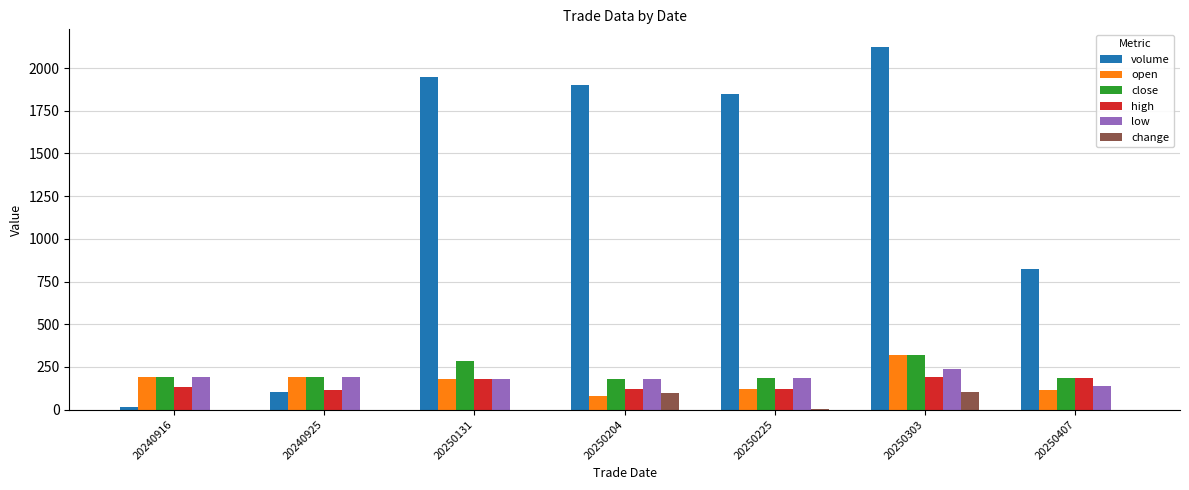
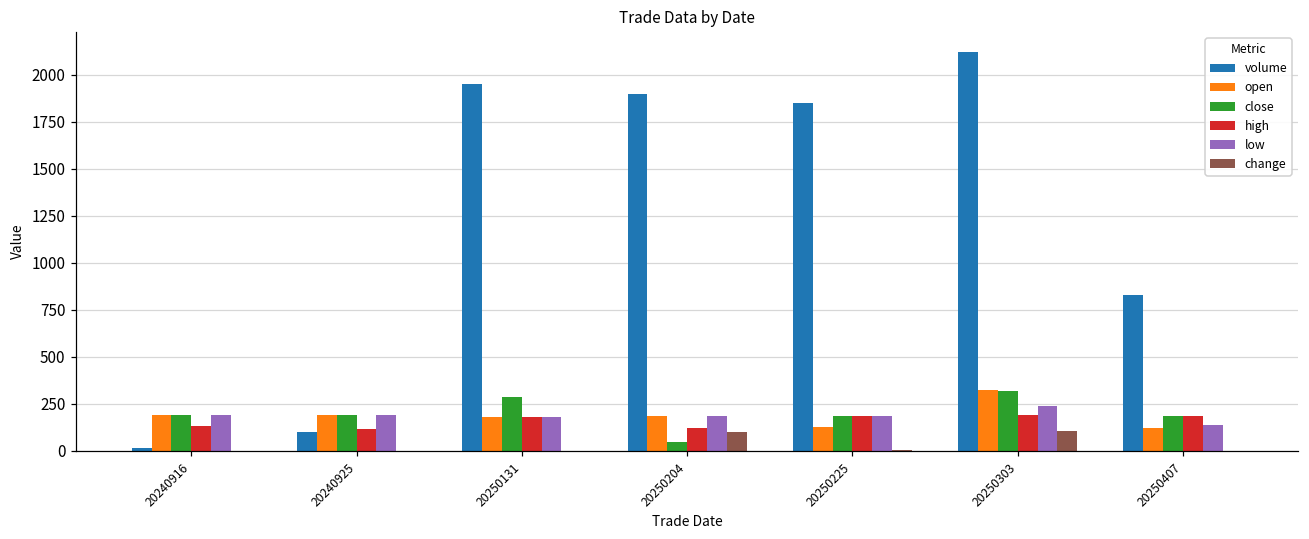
open, 20250204: 80 -> 180
close, 20250204: 180 -> 40
high, 20250225: 120 -> 180
